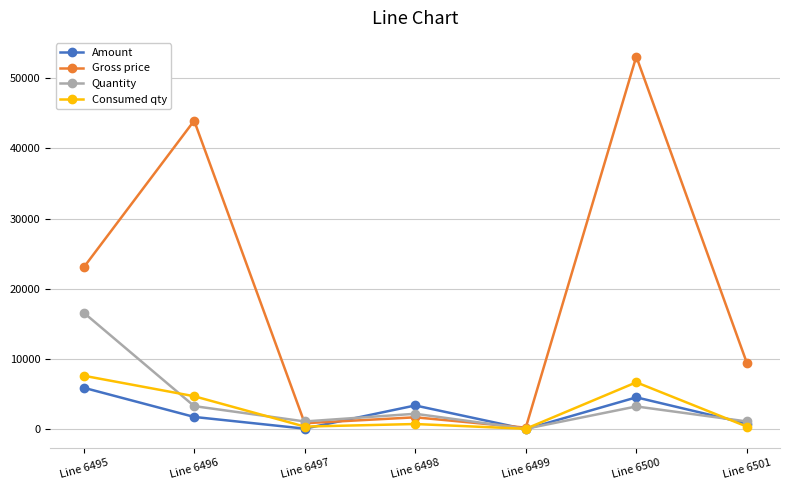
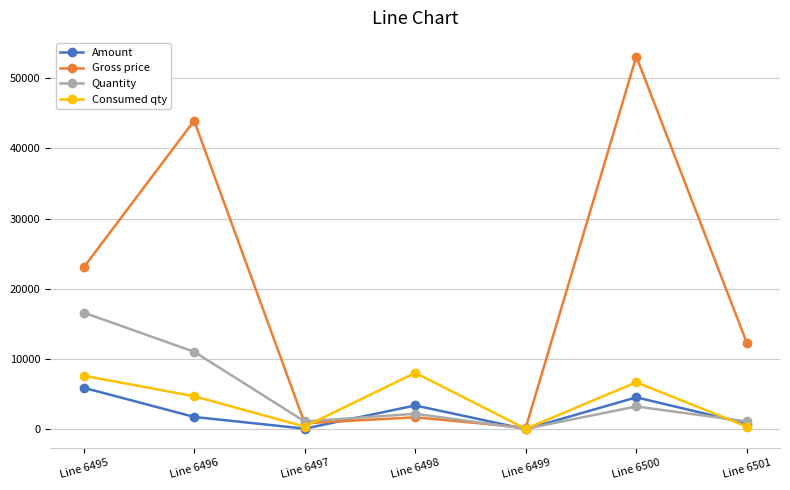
Quantity, Line 6496: 3000 -> 11000
Consumed qty, Line 6498: 1000 -> 8000
Gross price, Line 6501: 9000 -> 12000
